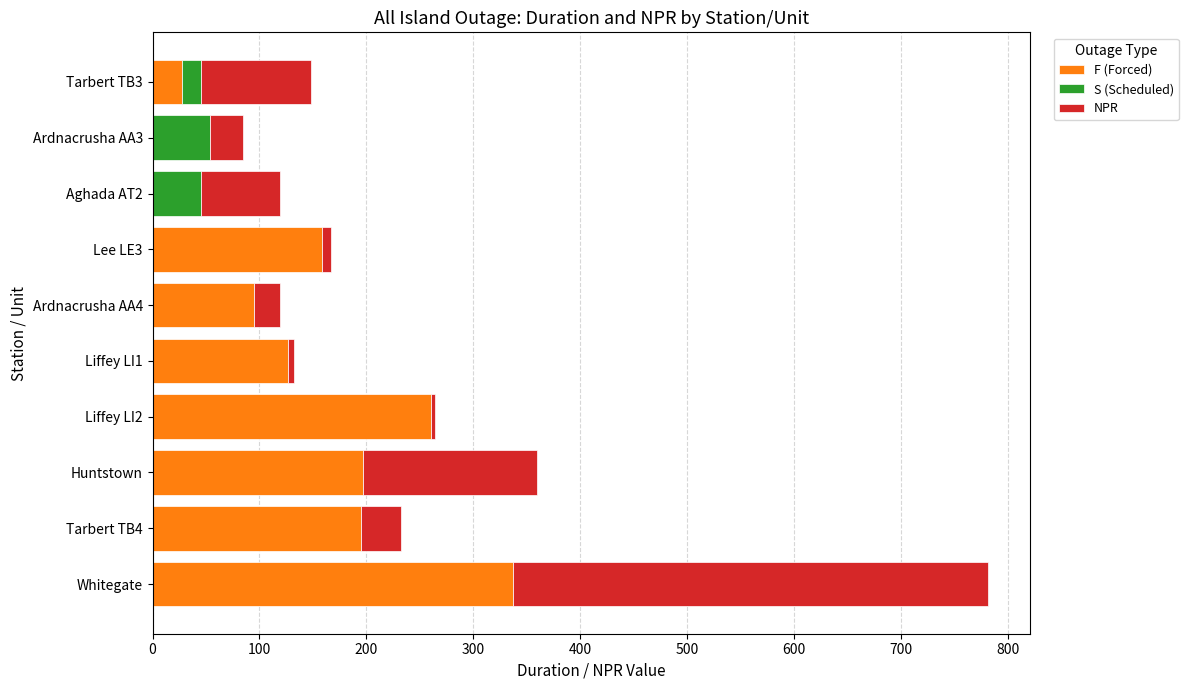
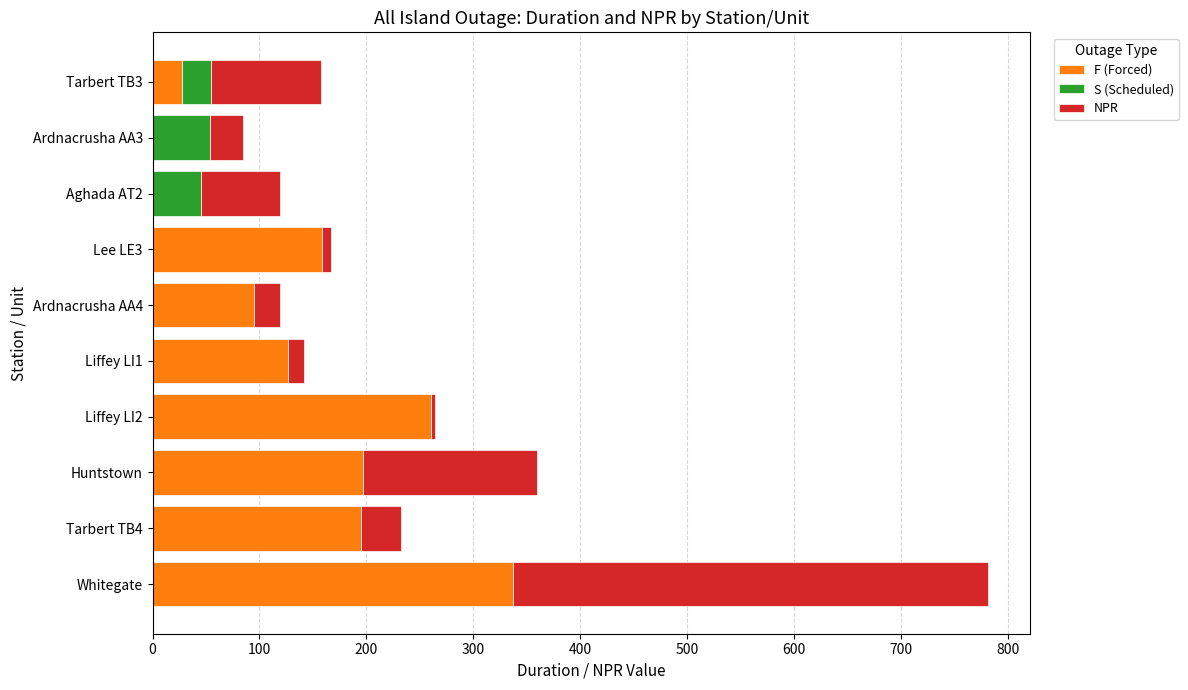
S (Scheduled), Tarbert TB3: 17 -> 26
NPR, Liffey LI1: 5 -> 15
